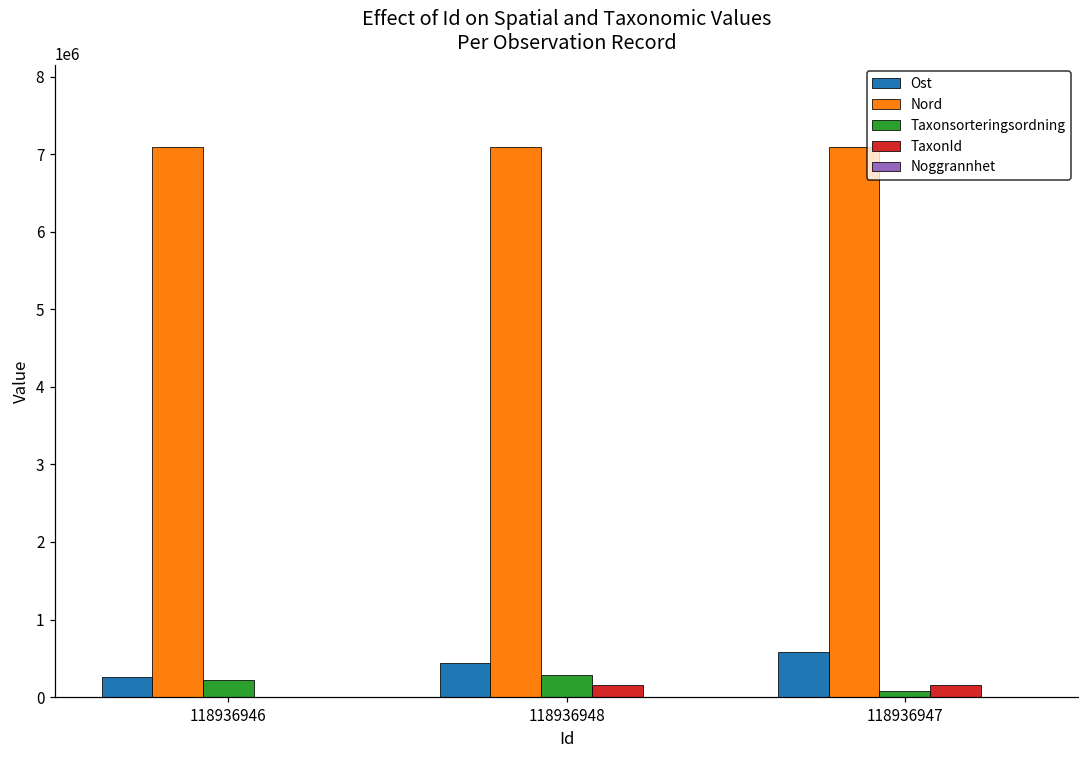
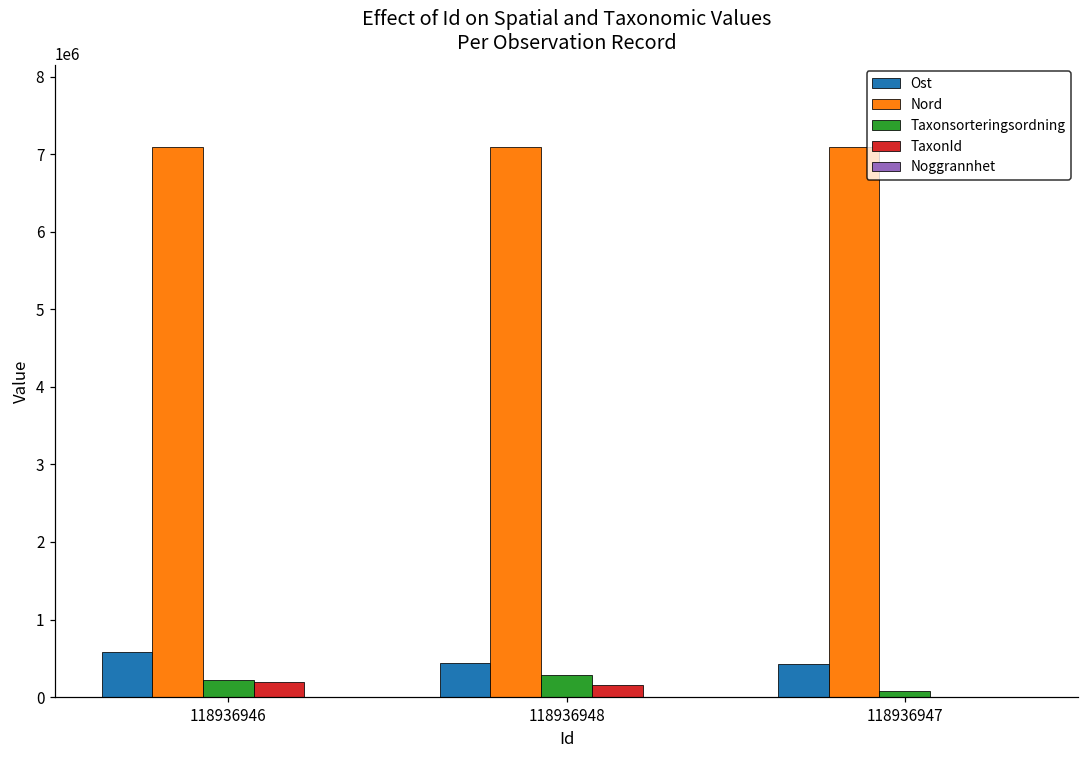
Ost, 118936946: 300000 -> 600000
TaxonId, 118936946: 0 -> 200000
Ost, 118936947: 600000 -> 400000
TaxonId, 118936947: 200000 -> 0
